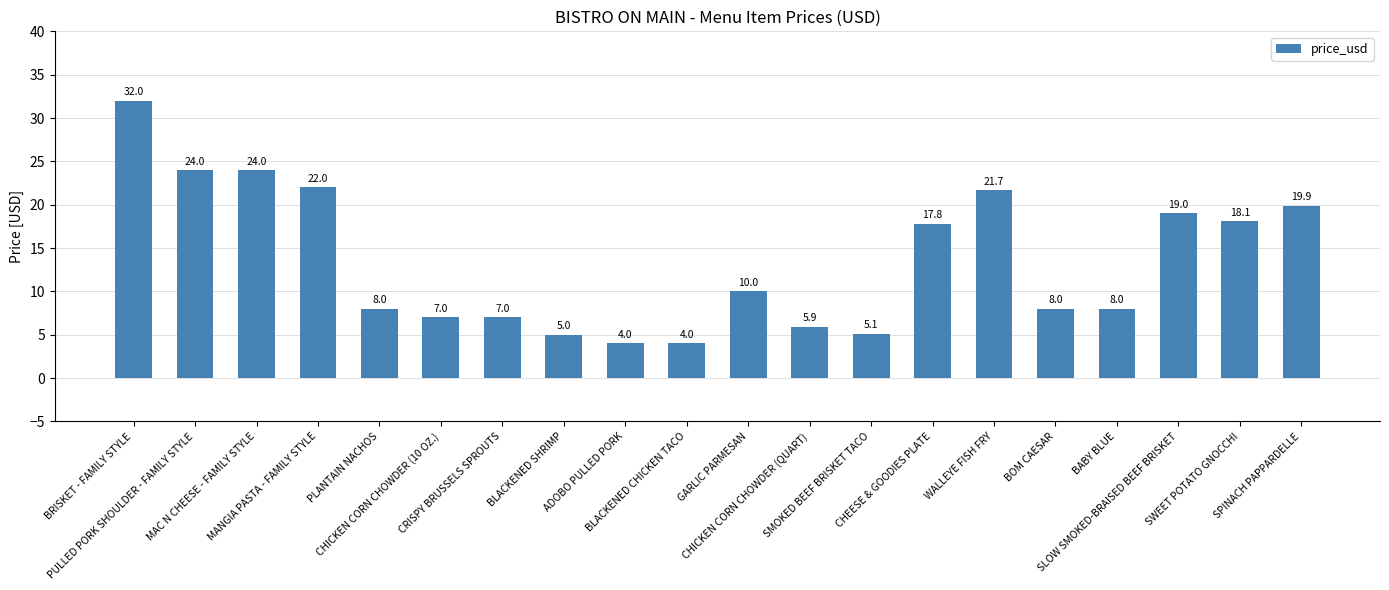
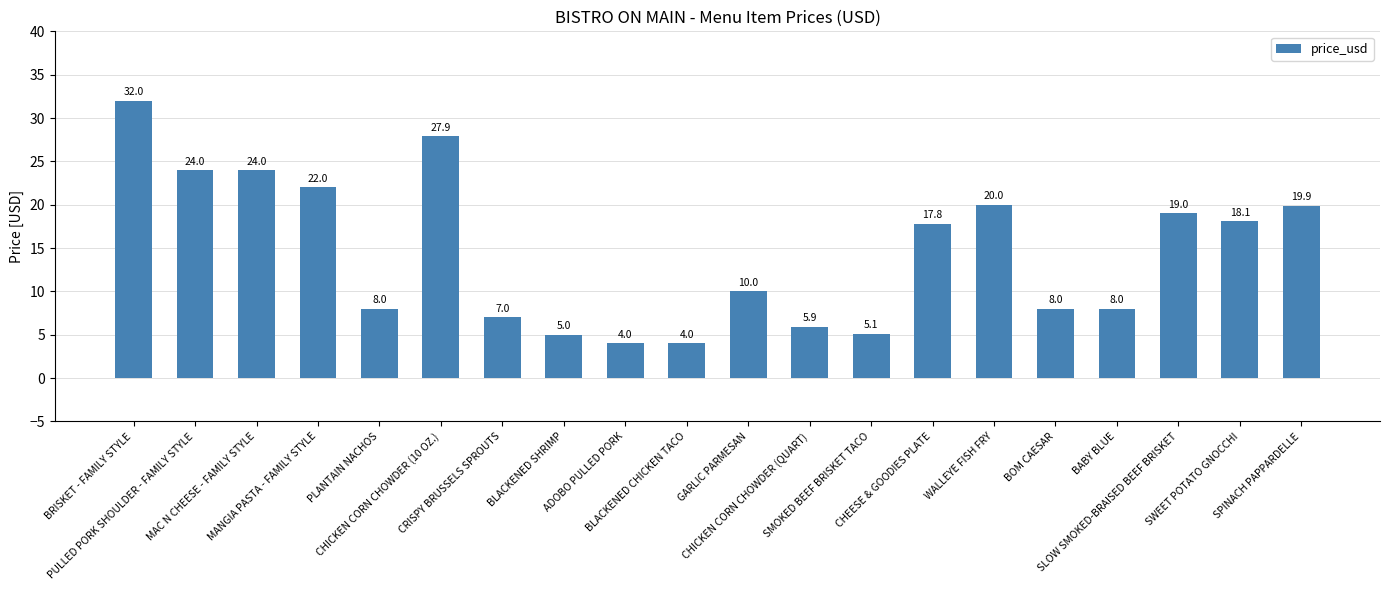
CHICKEN CORN CHOWDER (10 OZ.): 7.0 -> 27.9
WALLEYE FISH FRY: 21.7 -> 20.0
